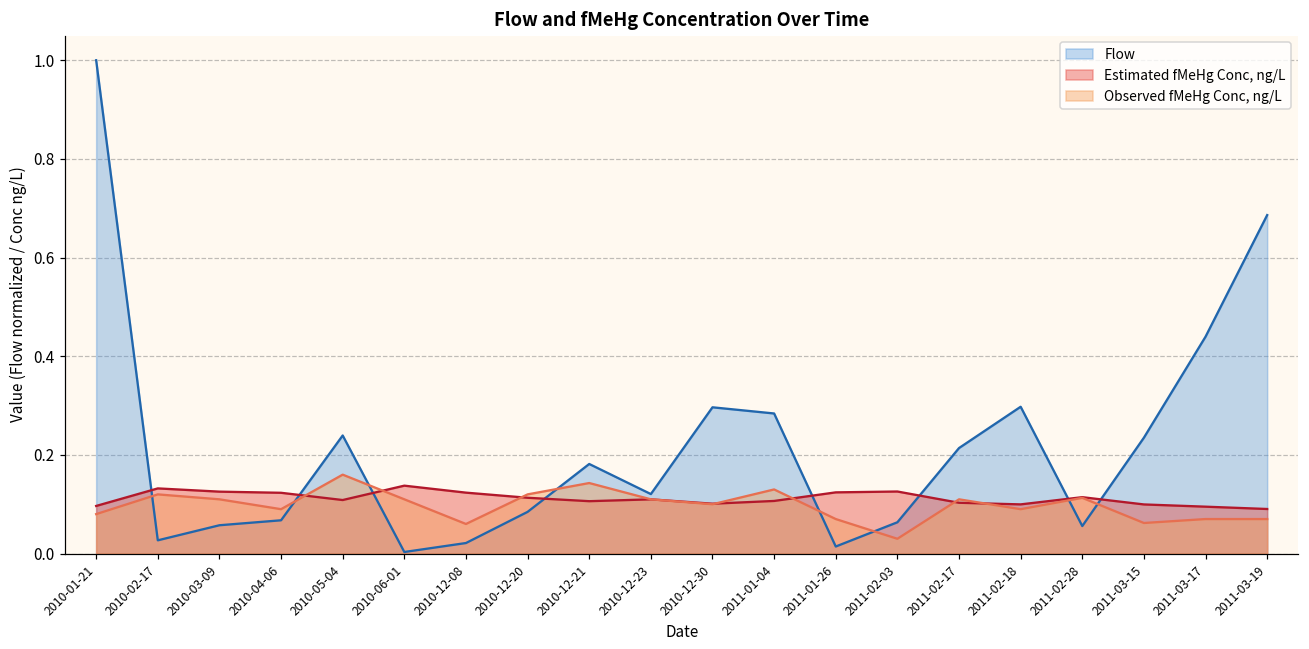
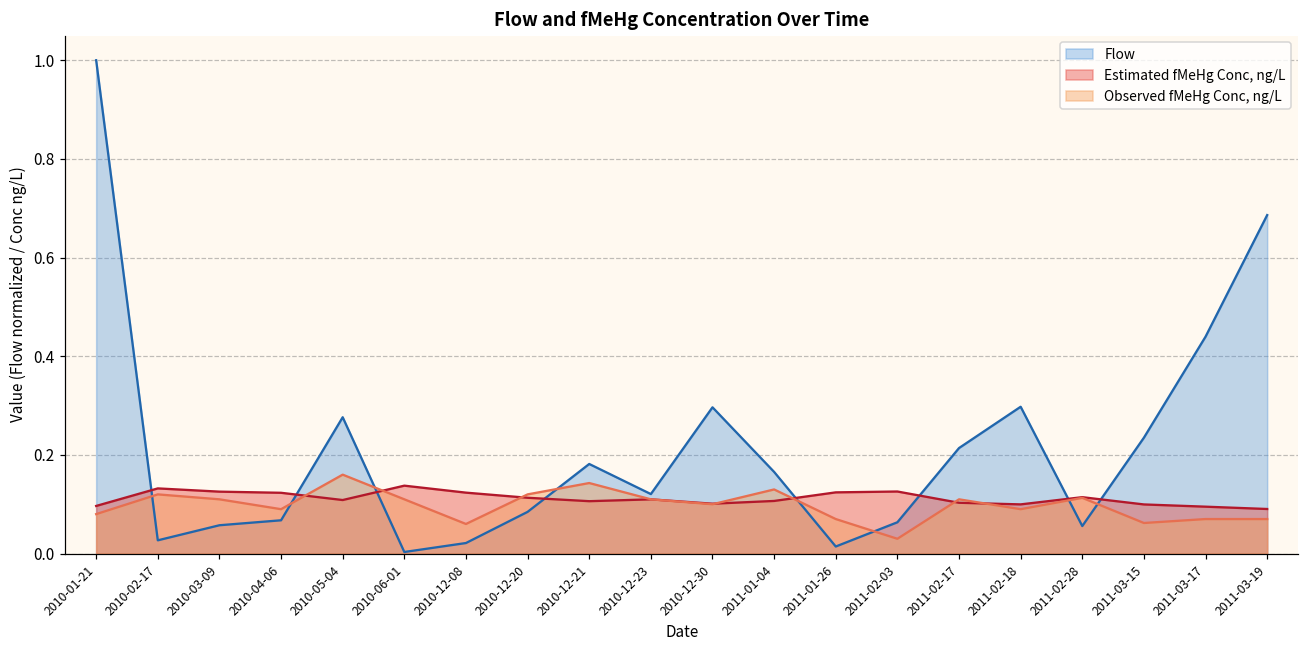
Flow, 2010-05-04: 0.24 -> 0.28
Flow, 2011-01-04: 0.28 -> 0.17
